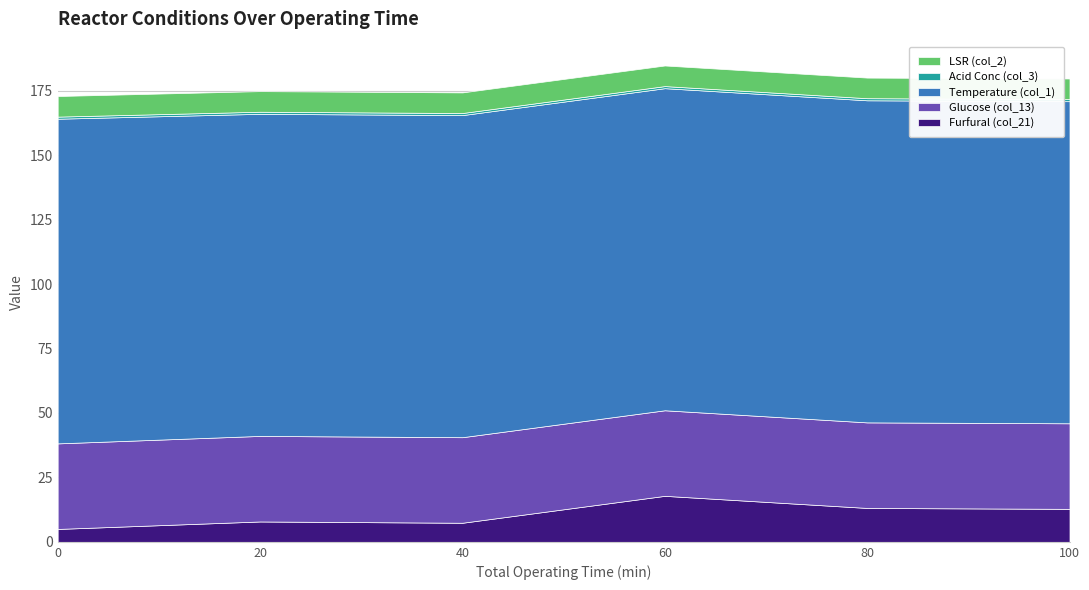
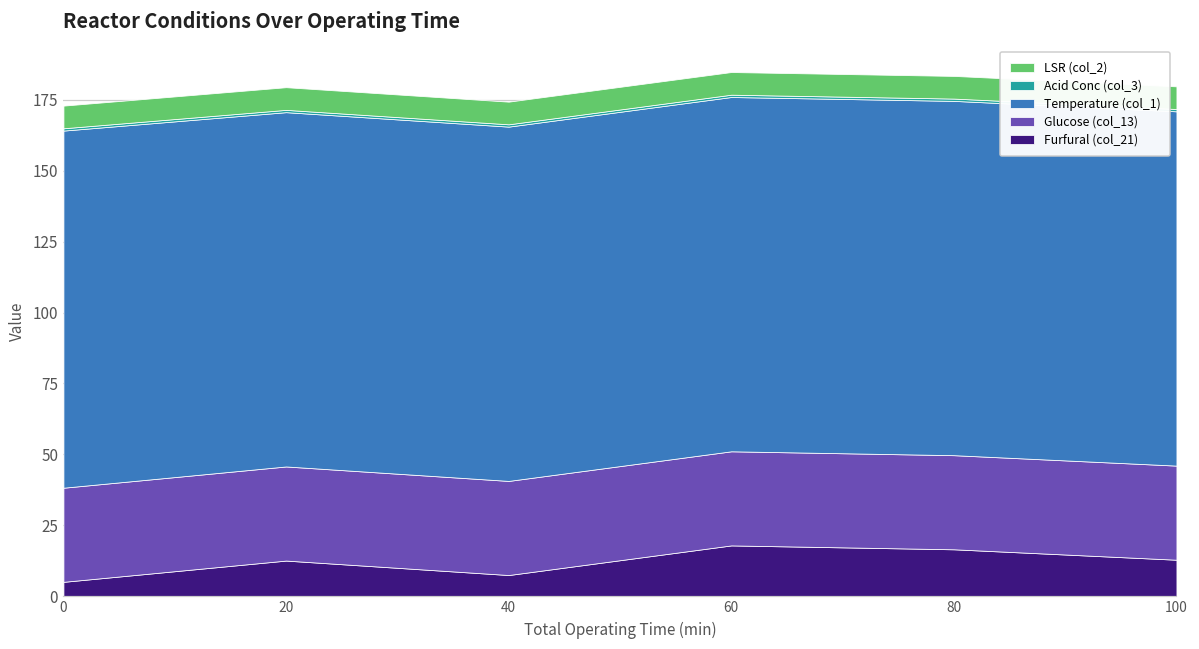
Furfural (col_21), 20: 8 -> 13
Furfural (col_21), 80: 13 -> 16
